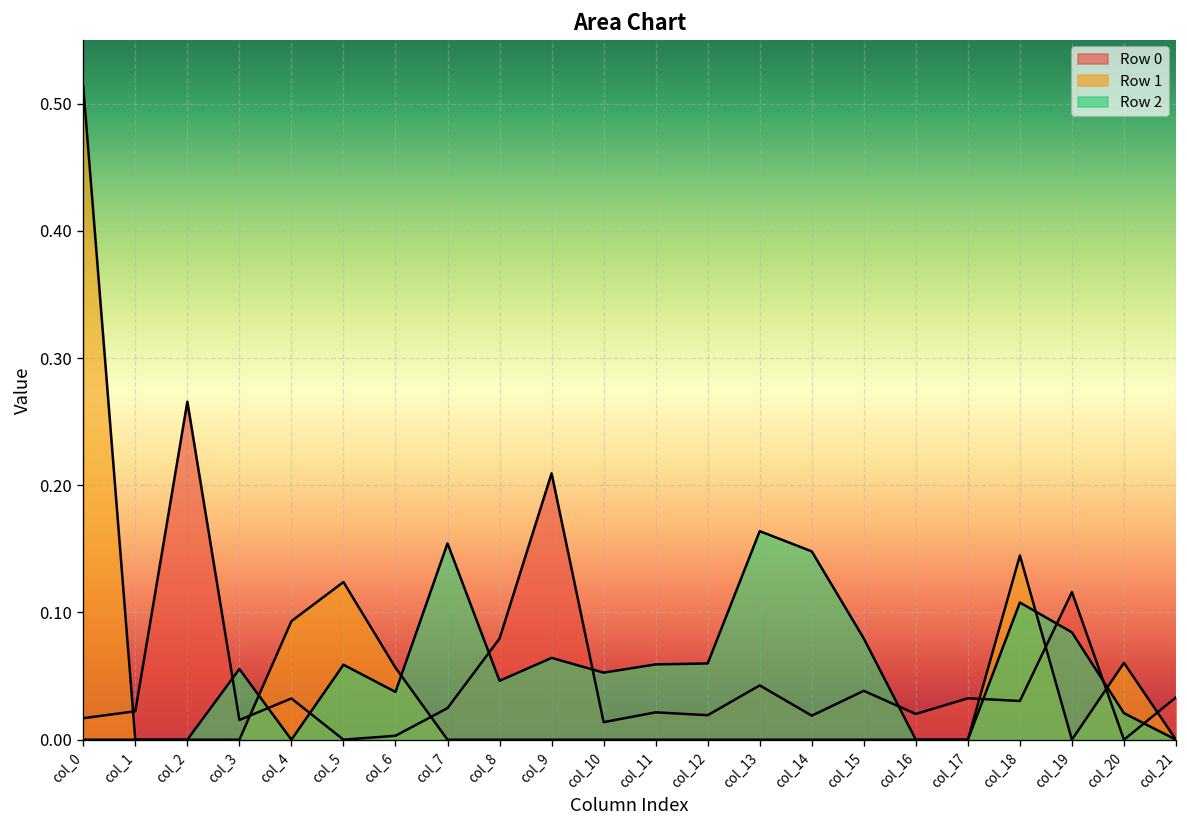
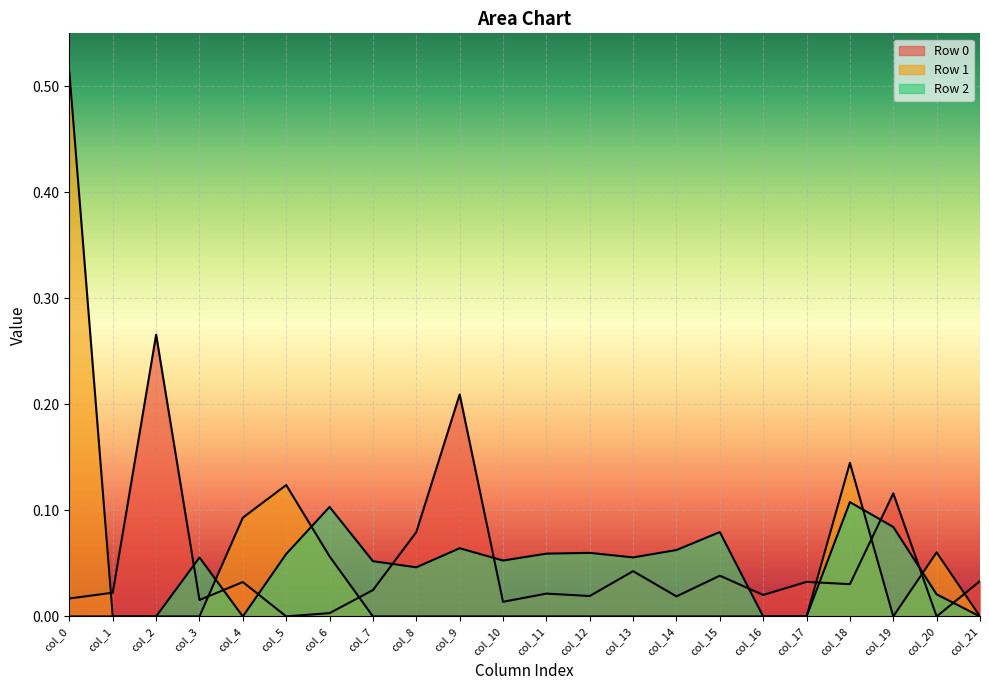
Row 2, col_6: 0.038 -> 0.103
Row 2, col_7: 0.154 -> 0.052
Row 2, col_13: 0.164 -> 0.056
Row 2, col_14: 0.148 -> 0.063
